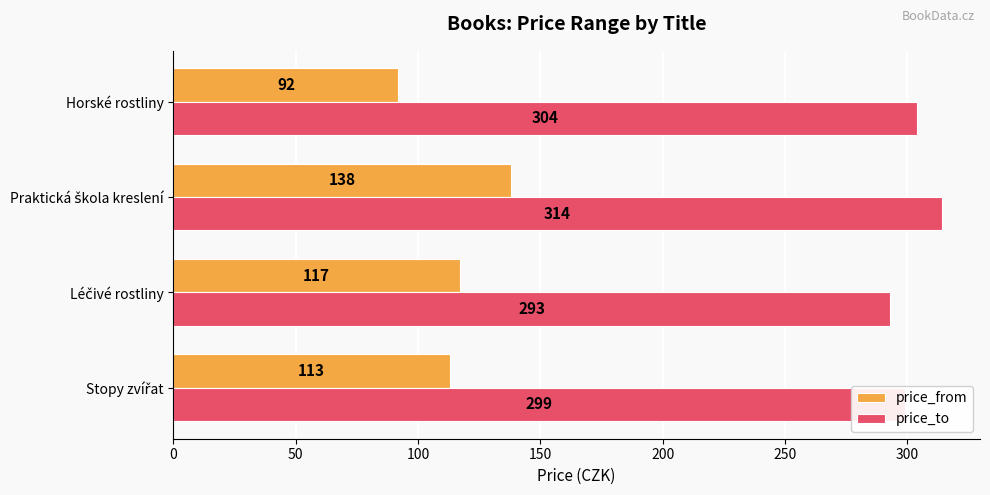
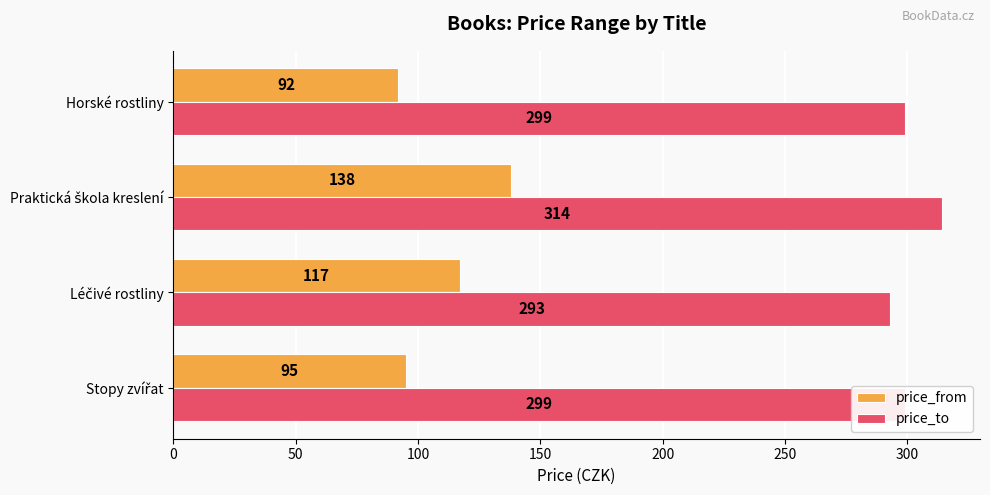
price_to, Horské rostliny: 304 -> 299
price_from, Stopy zvířat: 113 -> 95
